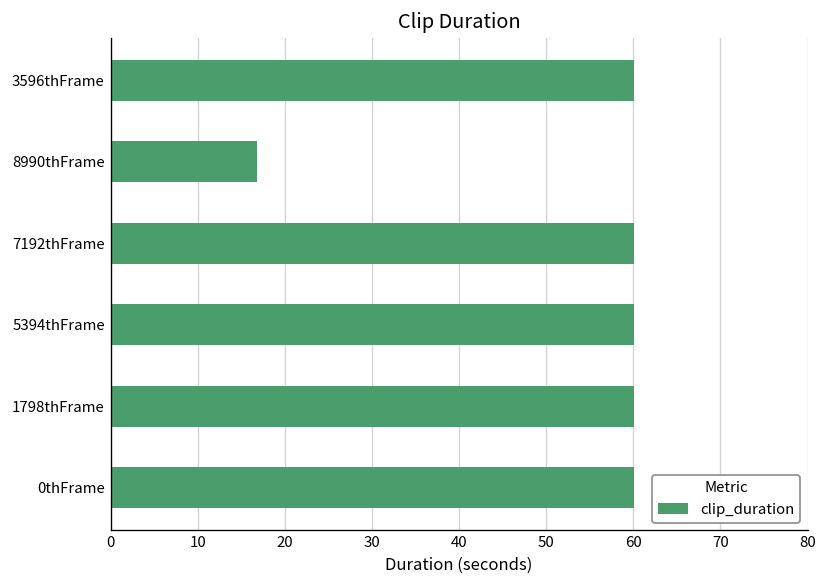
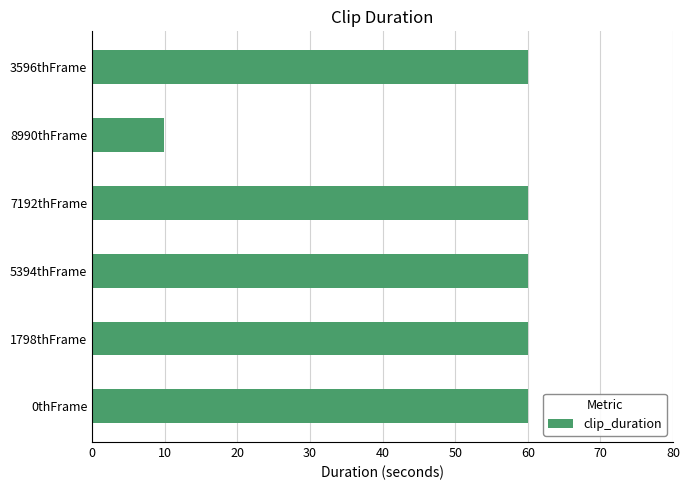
8990thFrame: 17 -> 10
